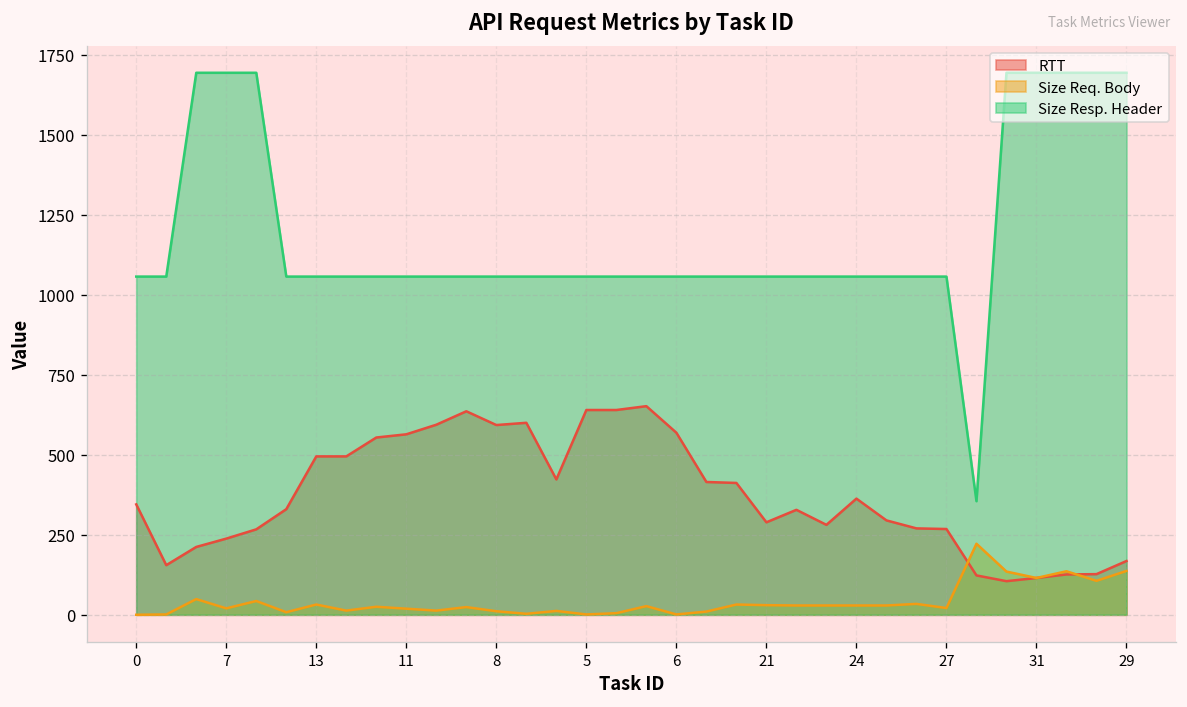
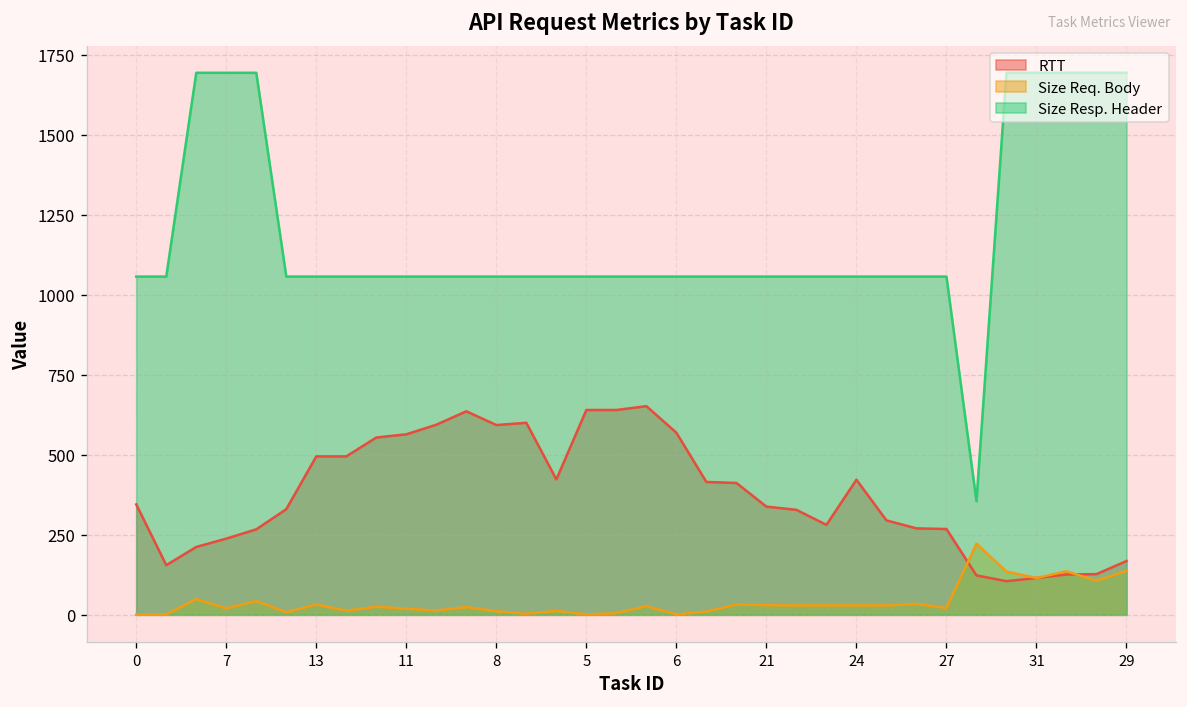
RTT, 21: 290 -> 340
RTT, 24: 360 -> 420
